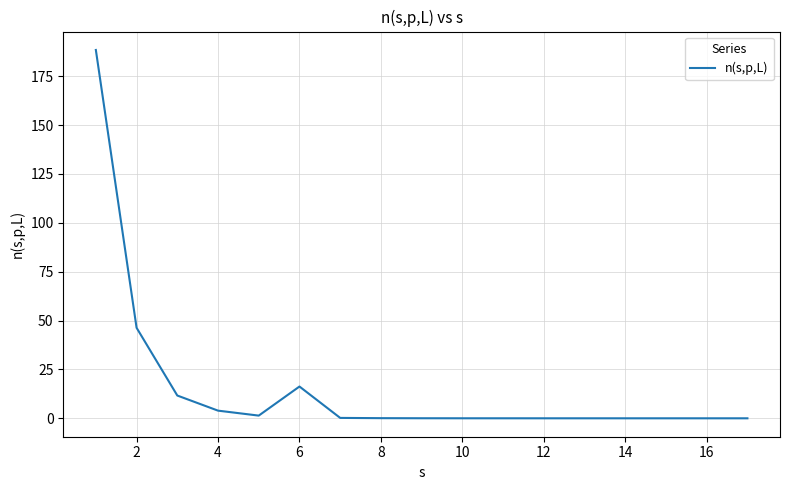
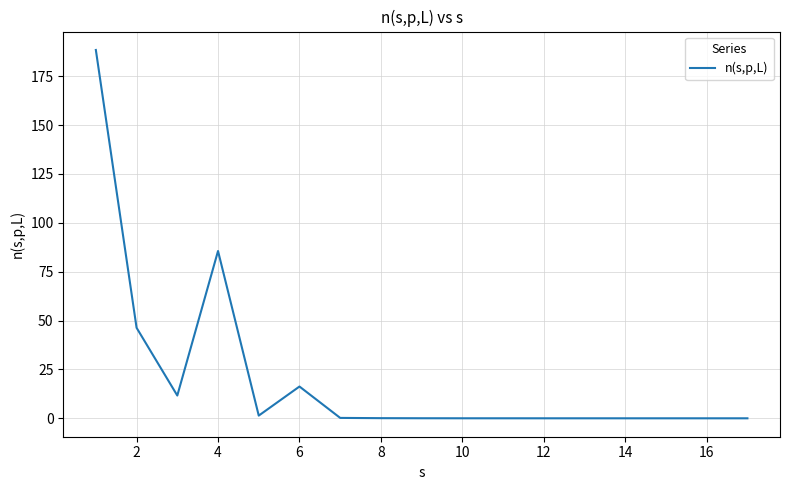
4: 4 -> 86
